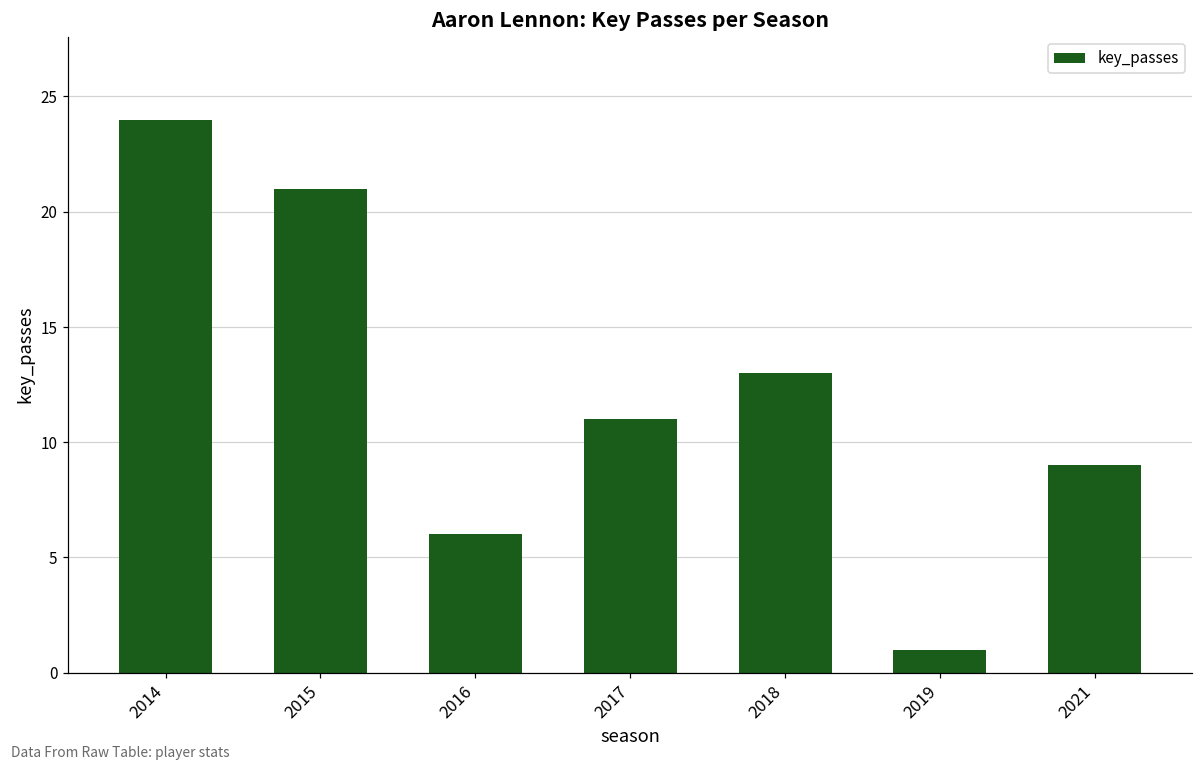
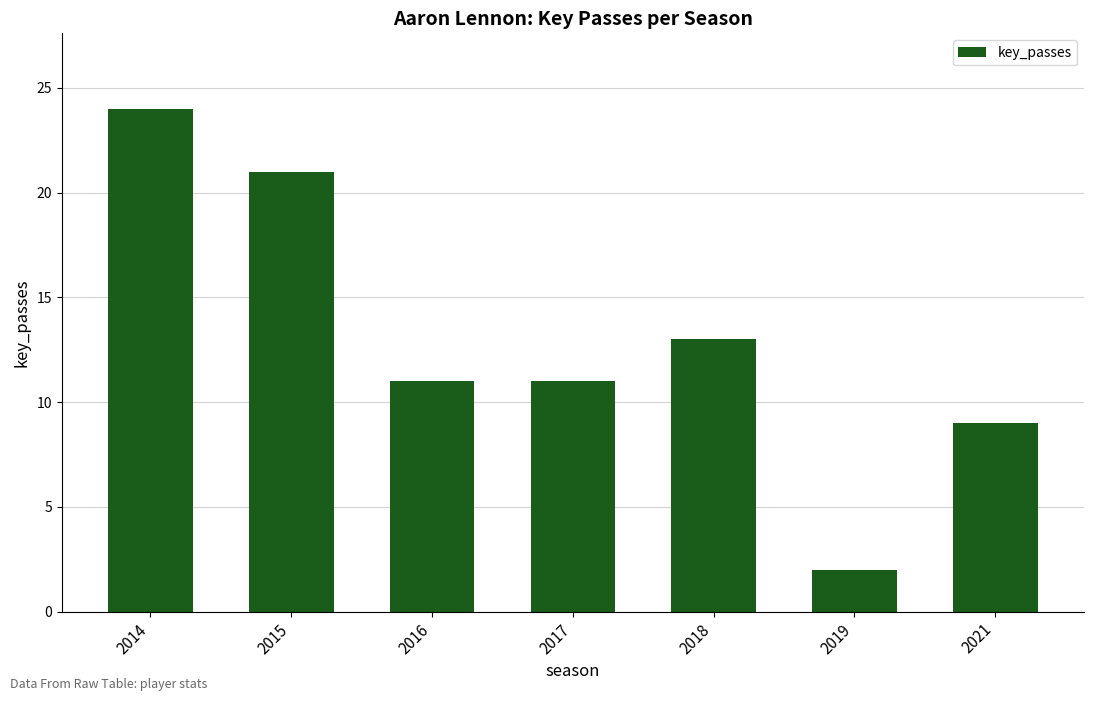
2016: 6 -> 11
2019: 1 -> 2
